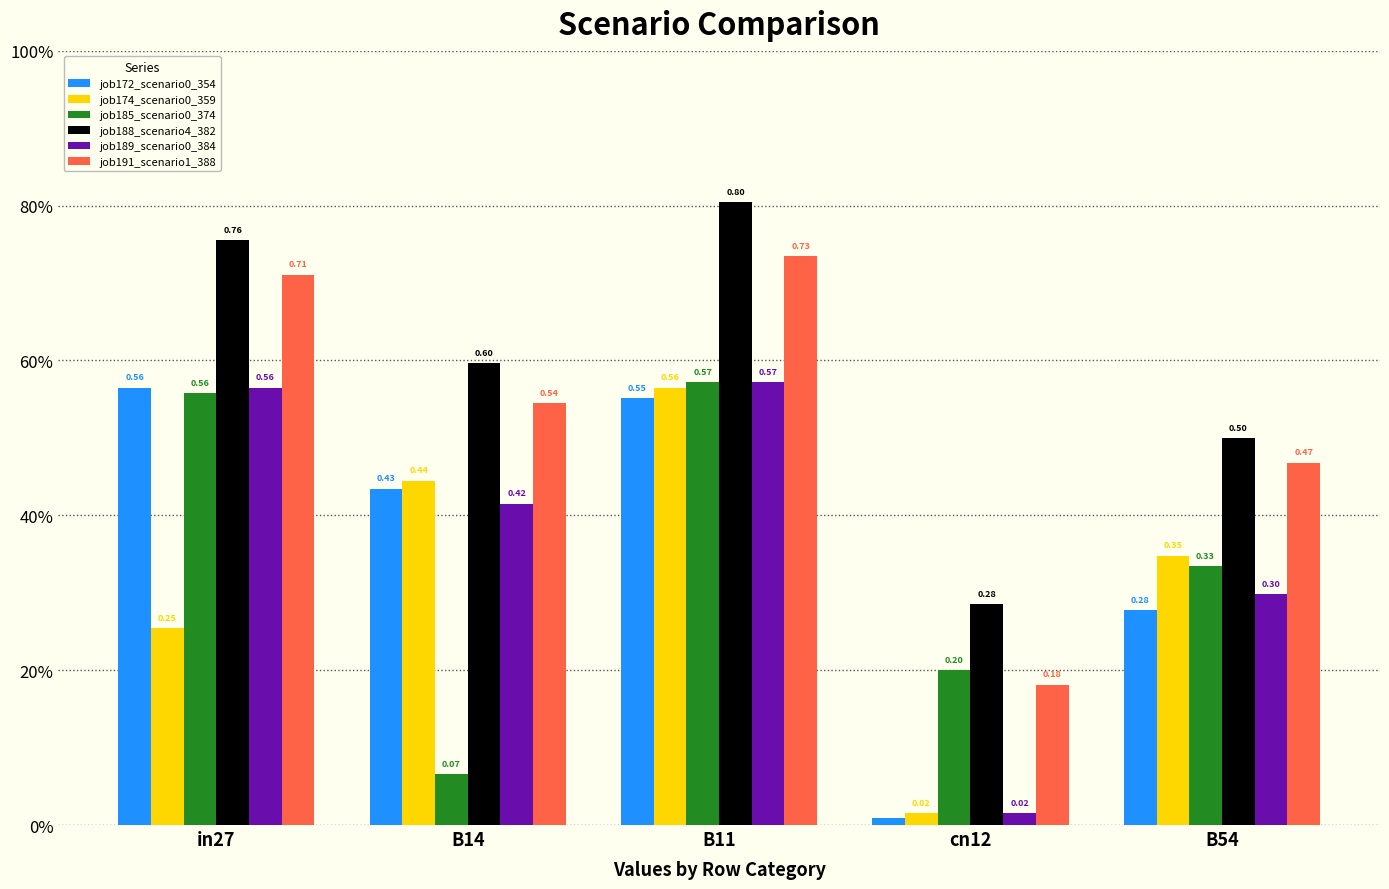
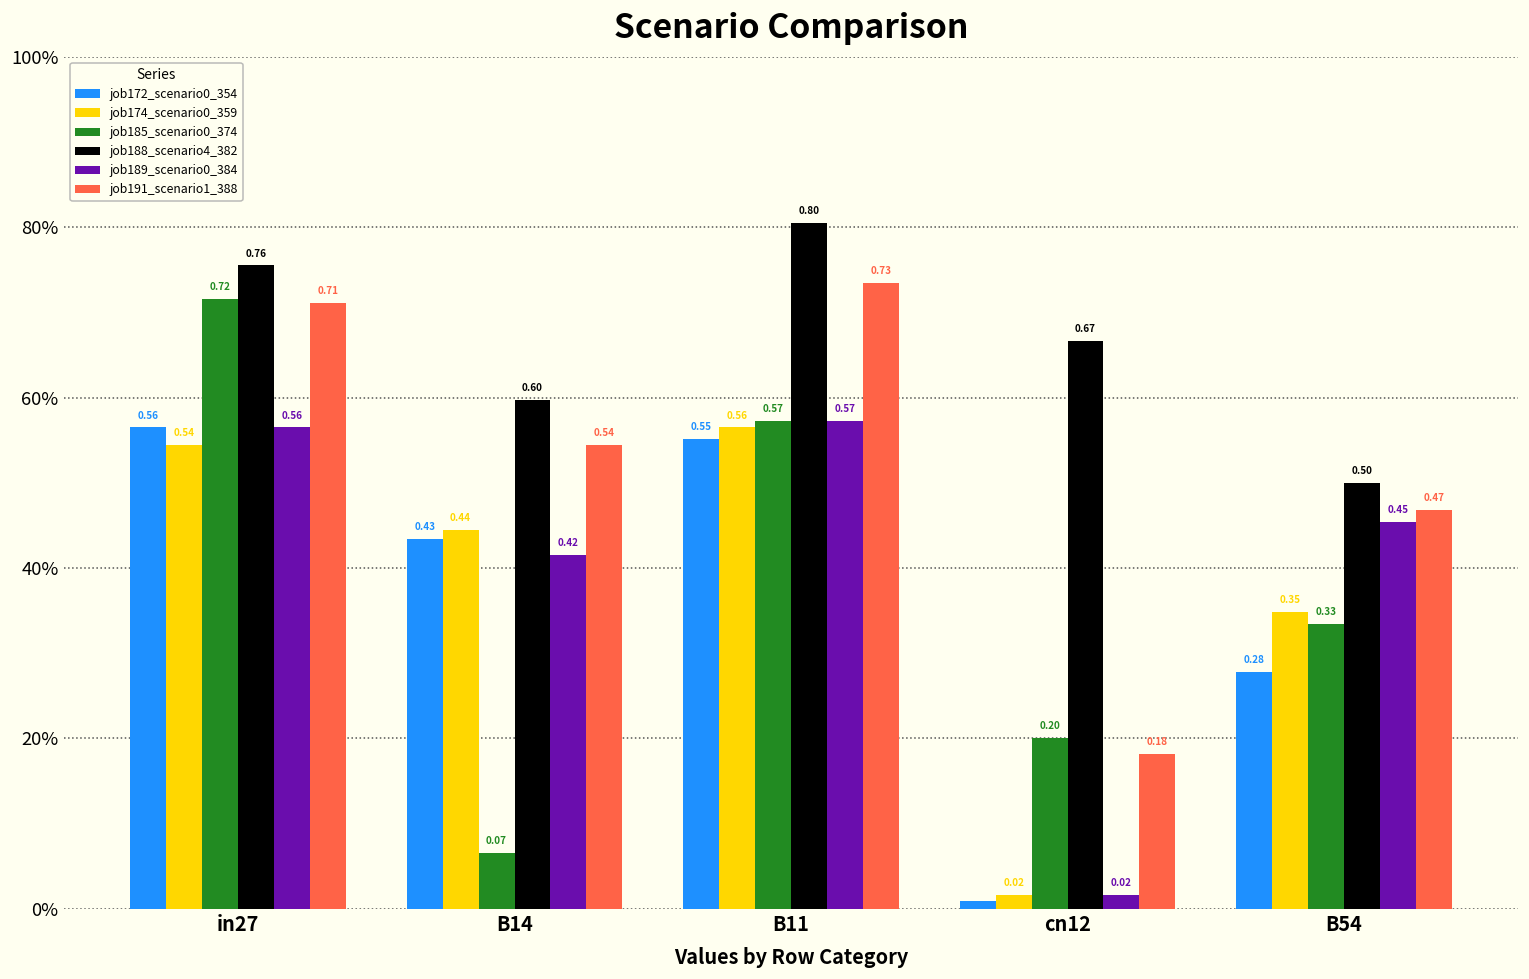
job174_scenario0_359, in27: 0.25 -> 0.54
job185_scenario0_374, in27: 0.56 -> 0.72
job188_scenario4_382, cn12: 0.28 -> 0.67
job189_scenario0_384, B54: 0.30 -> 0.45
